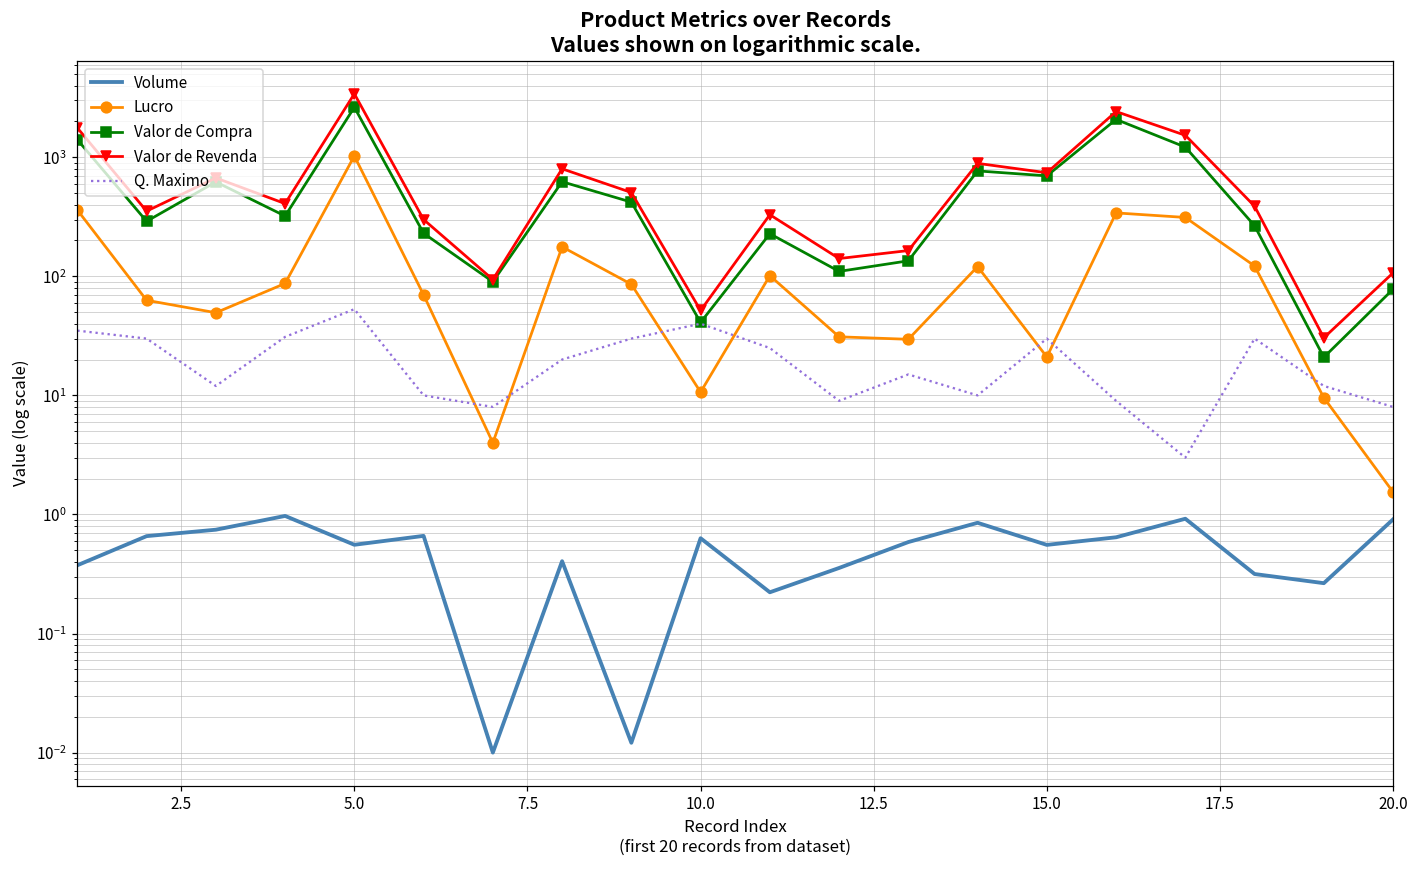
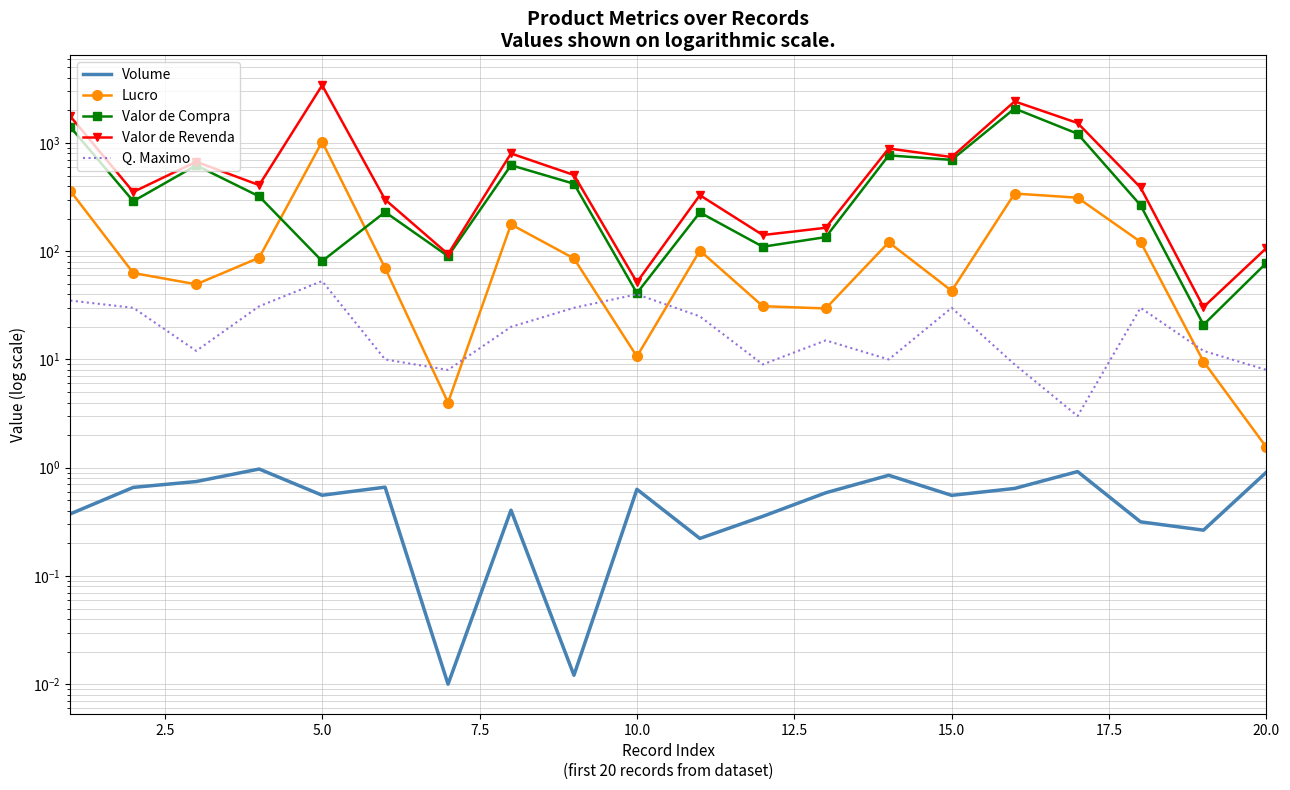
Valor de Compra, 5.0: 2600 -> 80
Lucro, 15.0: 21 -> 43
